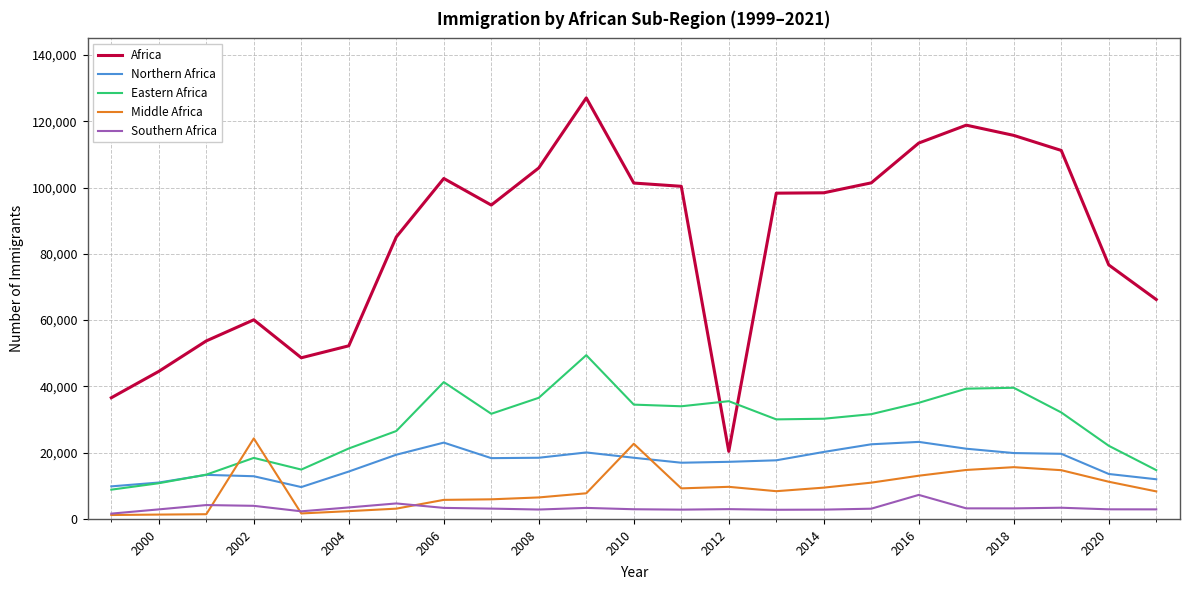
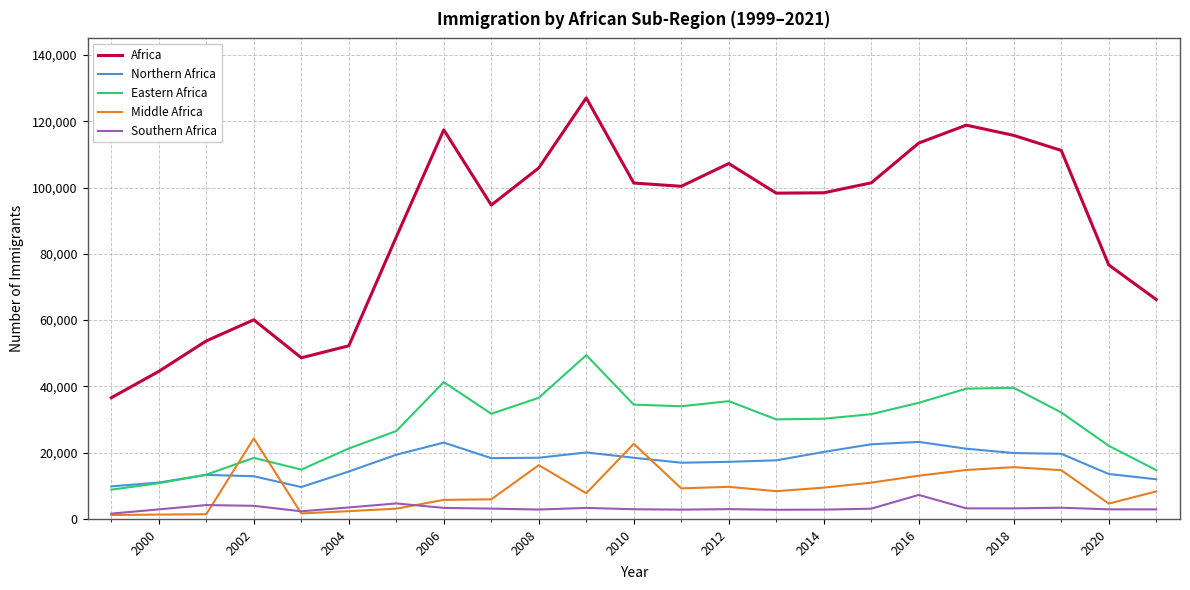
Africa, 2006: 103,000 -> 117,000
Middle Africa, 2008: 6,000 -> 16,000
Africa, 2012: 20,000 -> 107,000
Middle Africa, 2020: 11,000 -> 5,000
